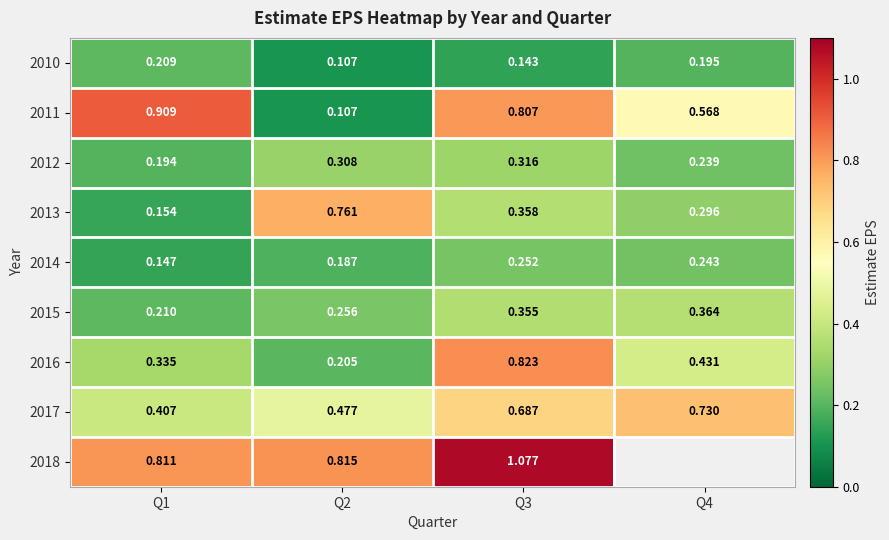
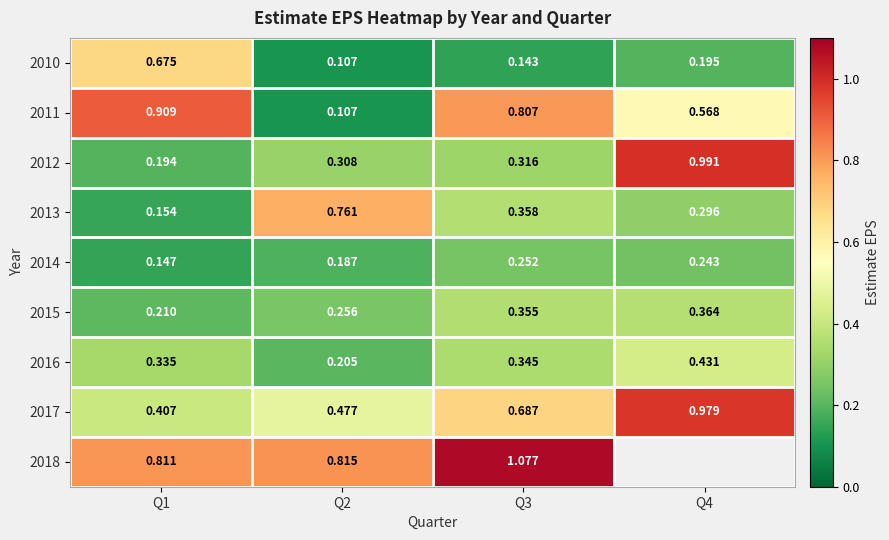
2010, Q1: 0.209 -> 0.675
2012, Q4: 0.239 -> 0.991
2016, Q3: 0.823 -> 0.345
2017, Q4: 0.730 -> 0.979
